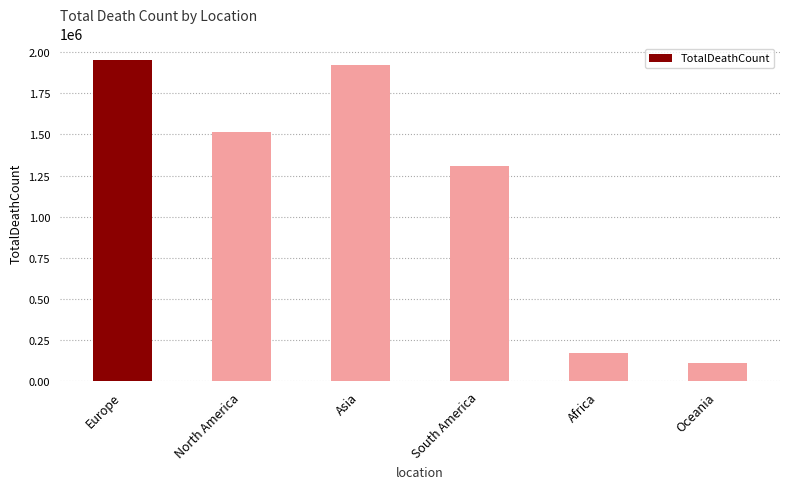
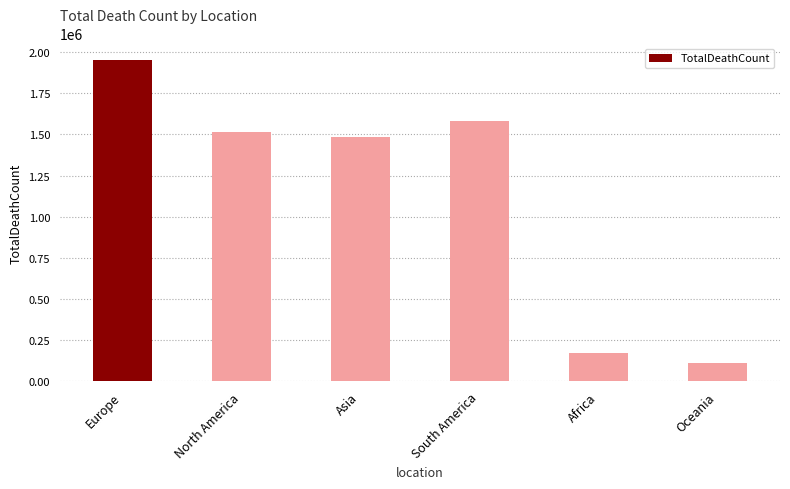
Asia: 1920000 -> 1480000
South America: 1310000 -> 1580000
